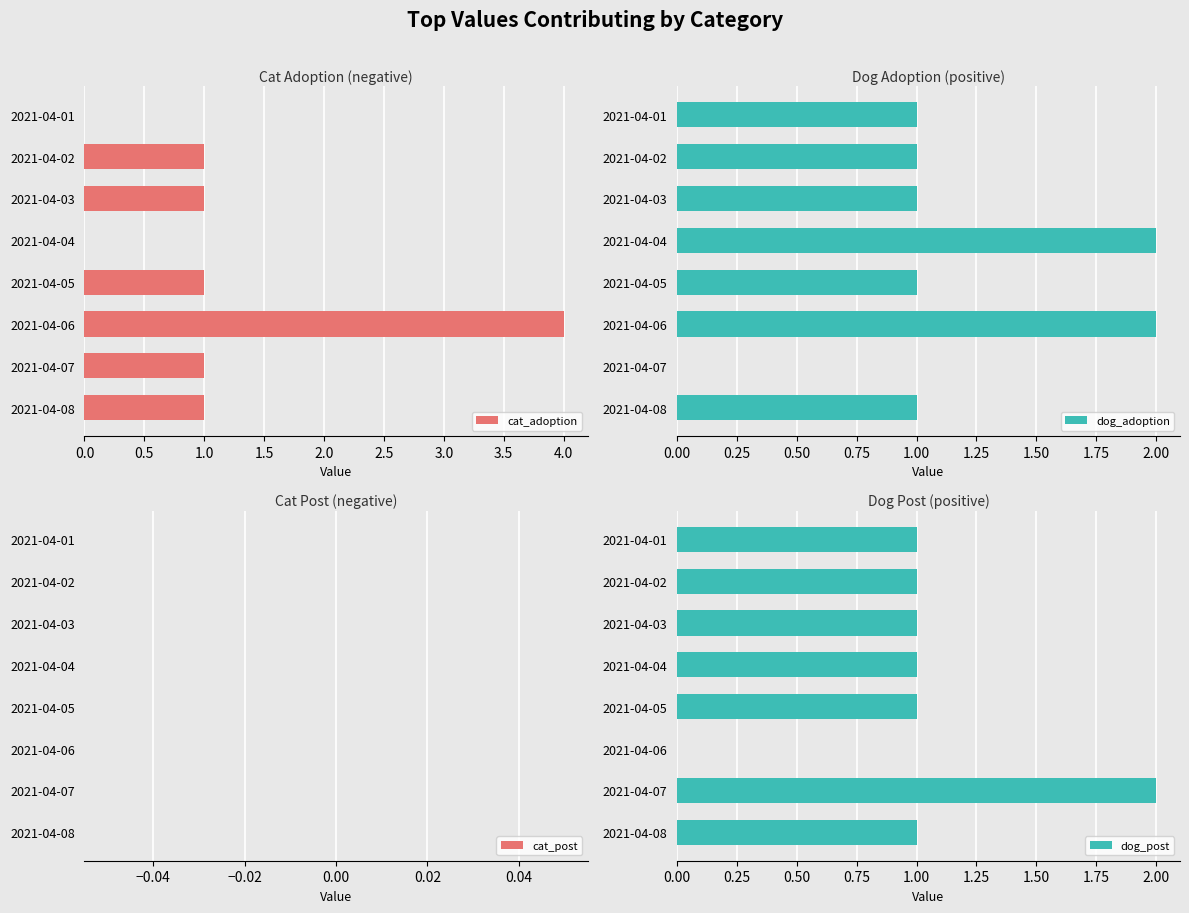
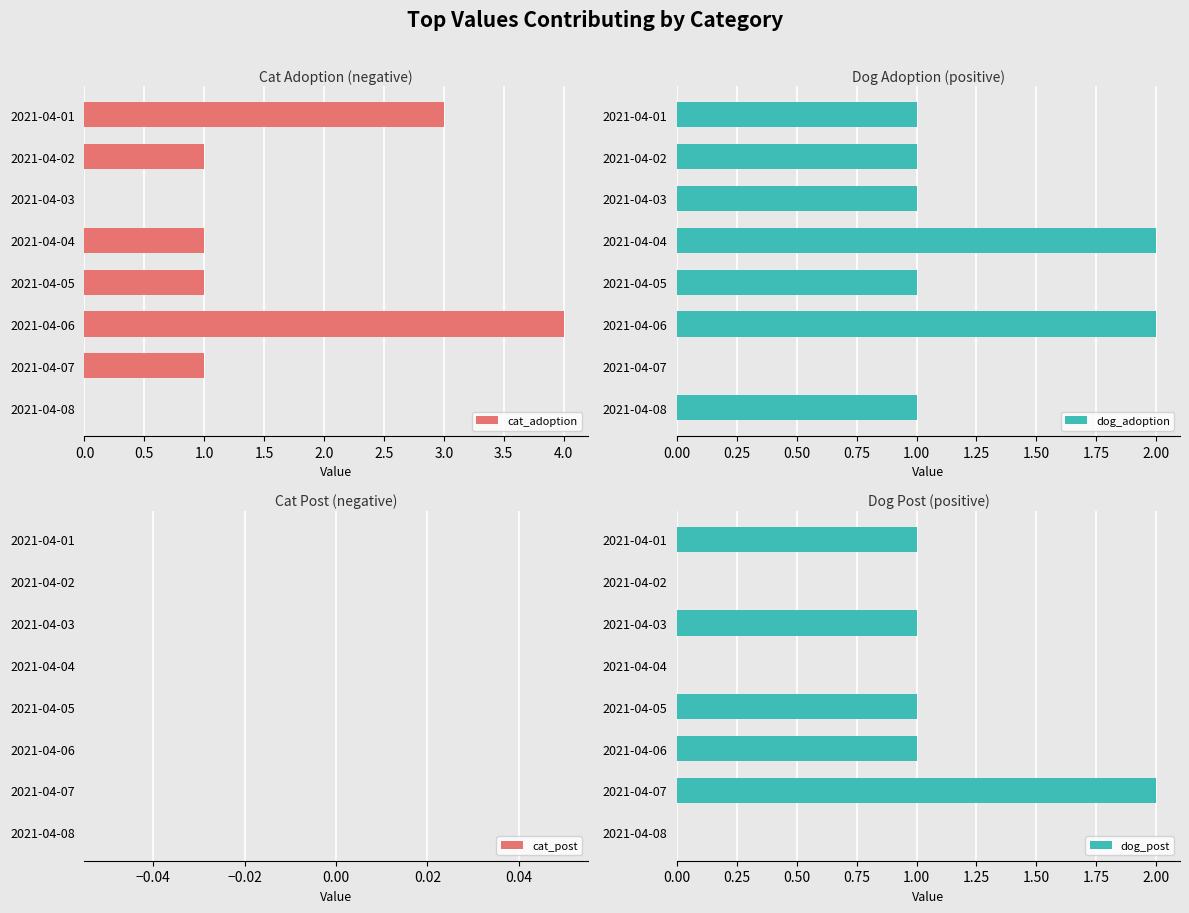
Cat Adoption (negative), 2021-04-01: 0 -> 3
Cat Adoption (negative), 2021-04-03: 1 -> 0
Cat Adoption (negative), 2021-04-04: 0 -> 1
Cat Adoption (negative), 2021-04-08: 1 -> 0
Dog Post (positive), 2021-04-02: 1 -> 0
Dog Post (positive), 2021-04-04: 1 -> 0
Dog Post (positive), 2021-04-06: 0 -> 1
Dog Post (positive), 2021-04-08: 1 -> 0
